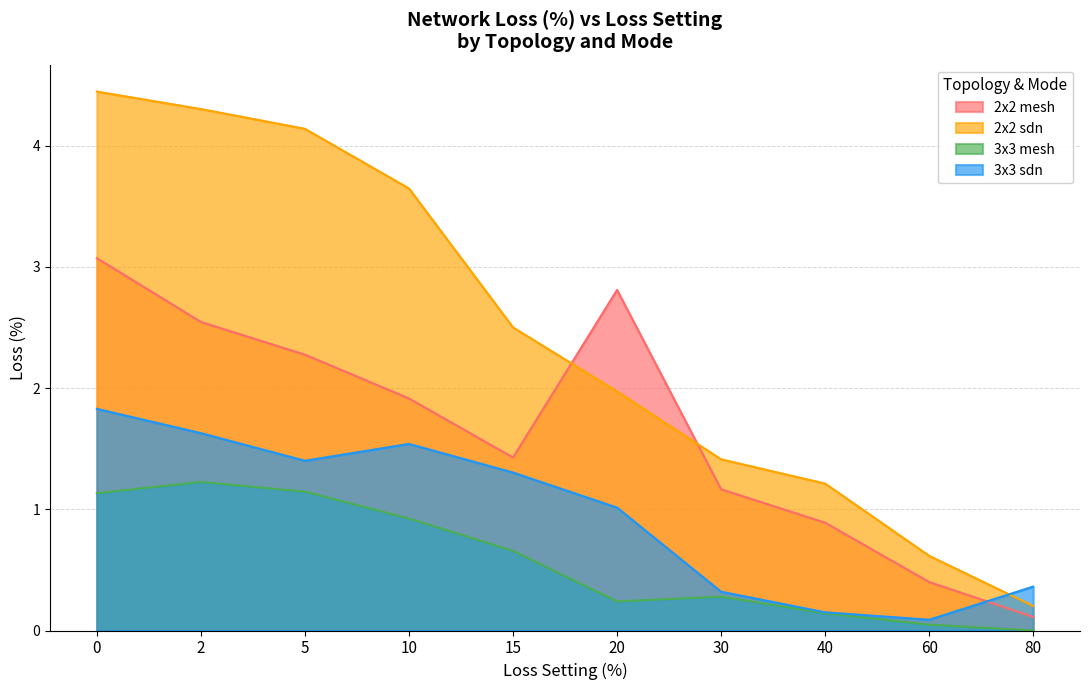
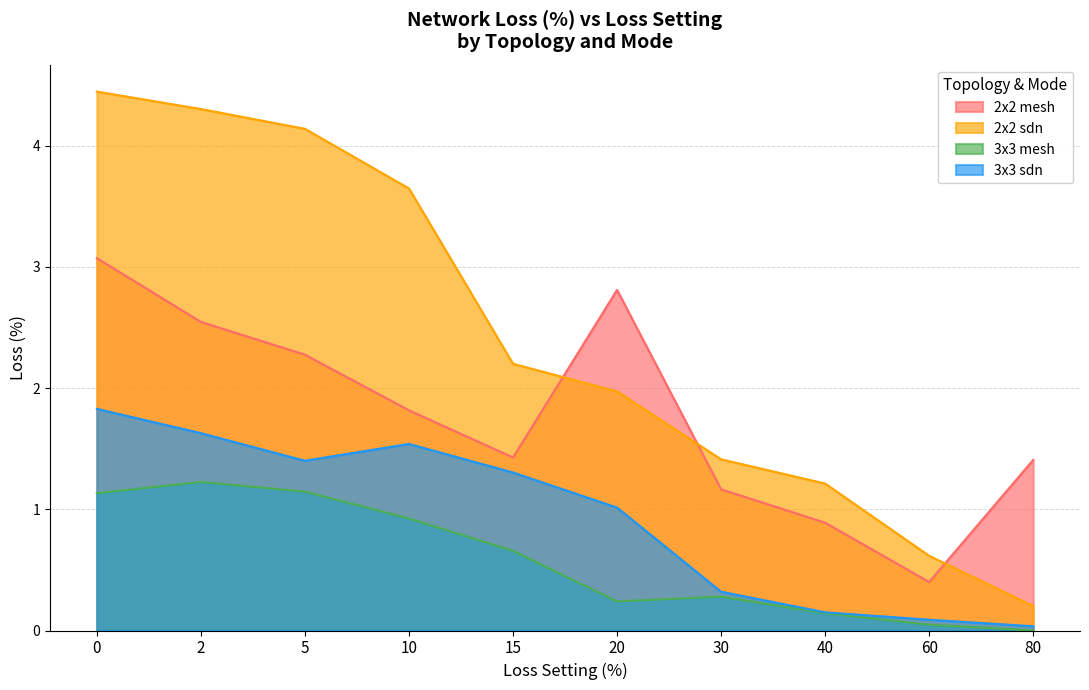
2x2 mesh, 10: 1.91 -> 1.82
2x2 sdn, 15: 2.5 -> 2.2
2x2 mesh, 80: 0.11 -> 1.41
3x3 sdn, 80: 0.36 -> 0.04
